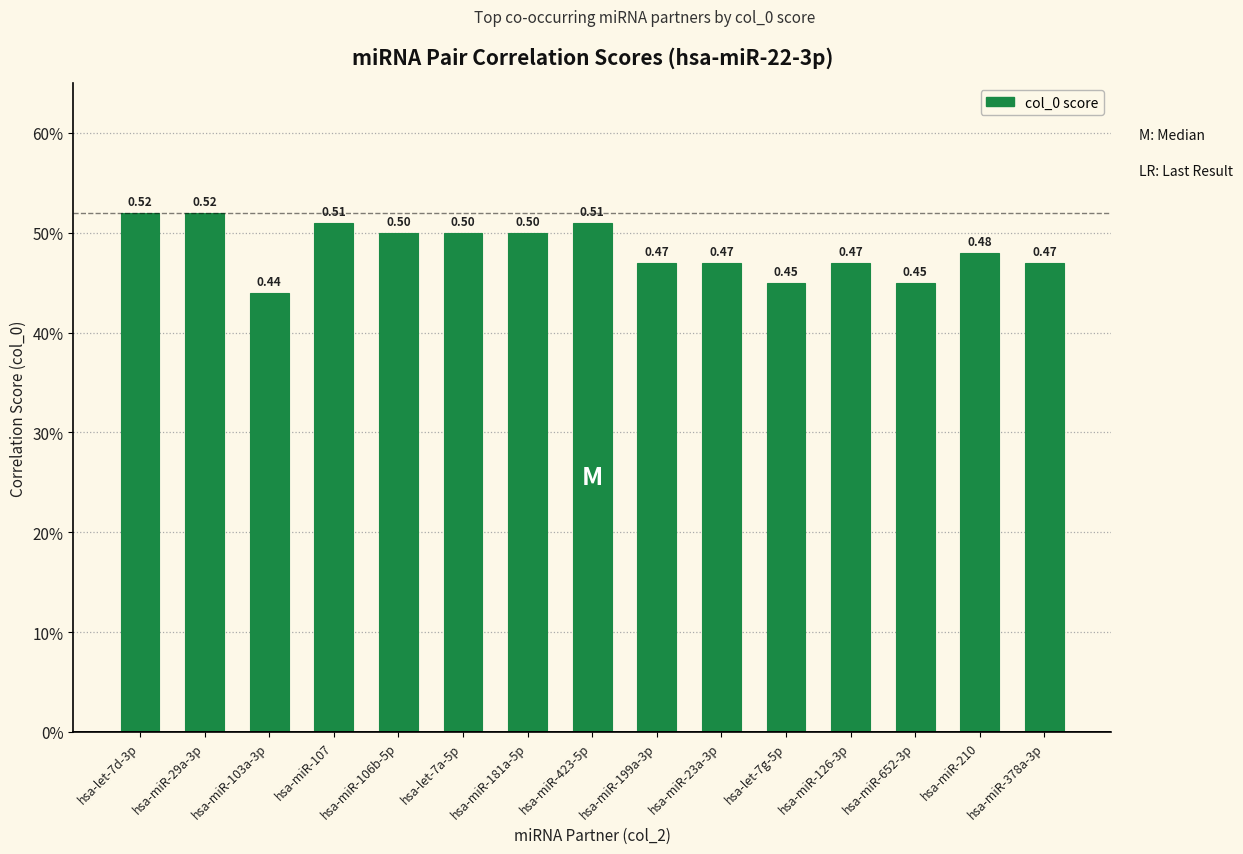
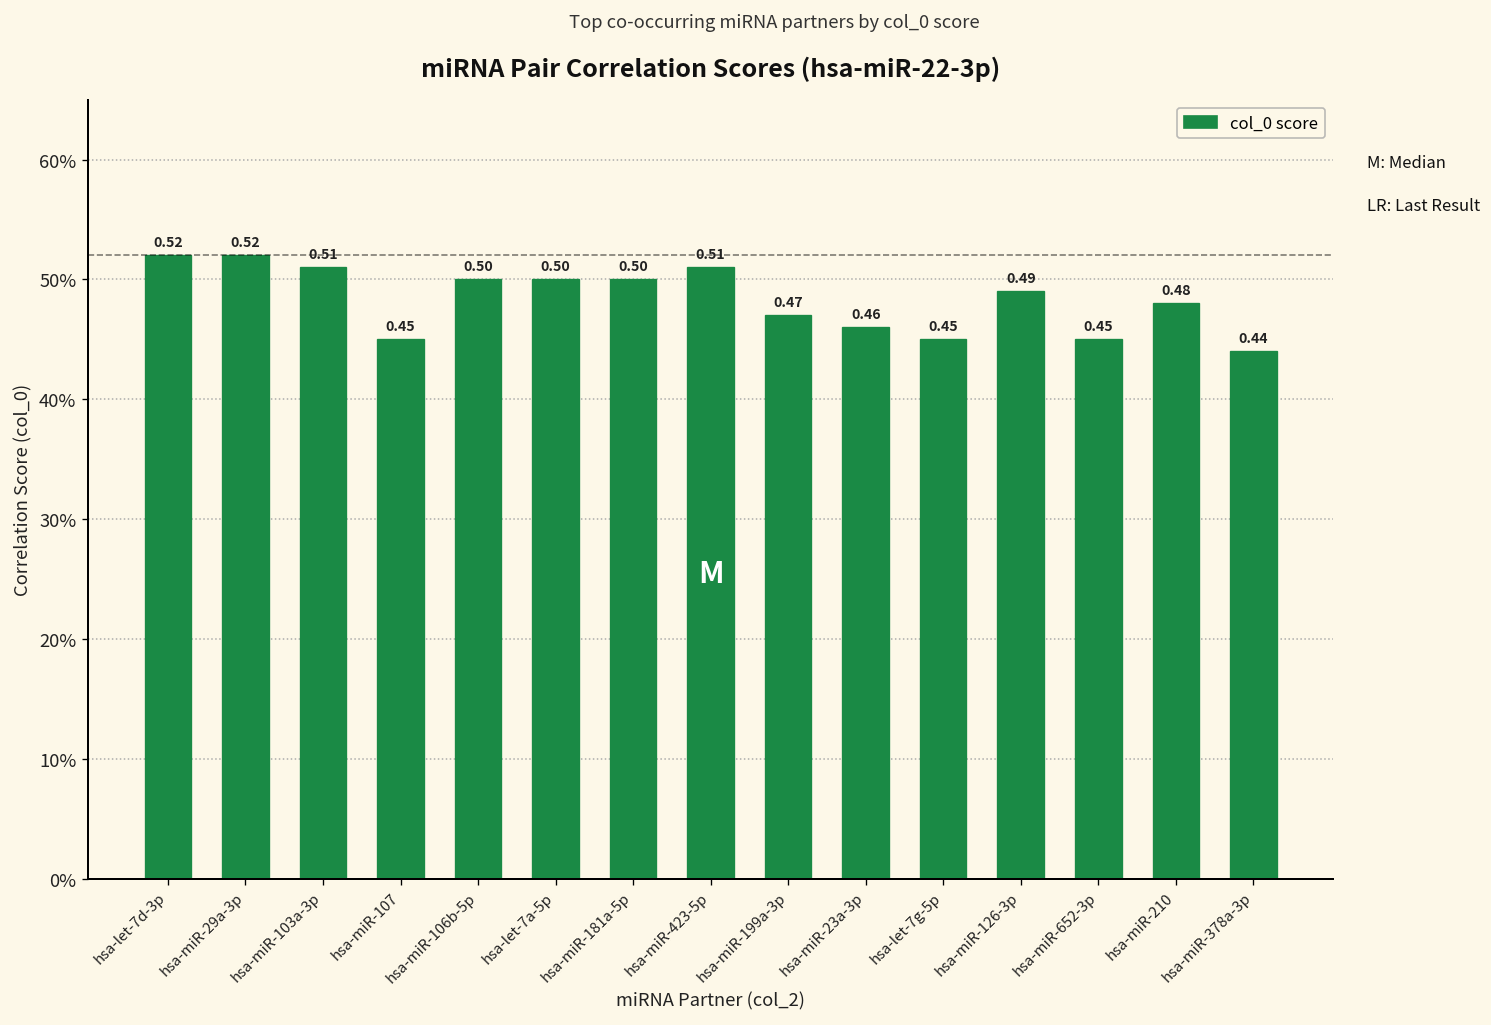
hsa-miR-103a-3p: 0.44 -> 0.51
hsa-miR-107: 0.51 -> 0.45
hsa-miR-23a-3p: 0.47 -> 0.46
hsa-miR-126-3p: 0.47 -> 0.49
hsa-miR-378a-3p: 0.47 -> 0.44
